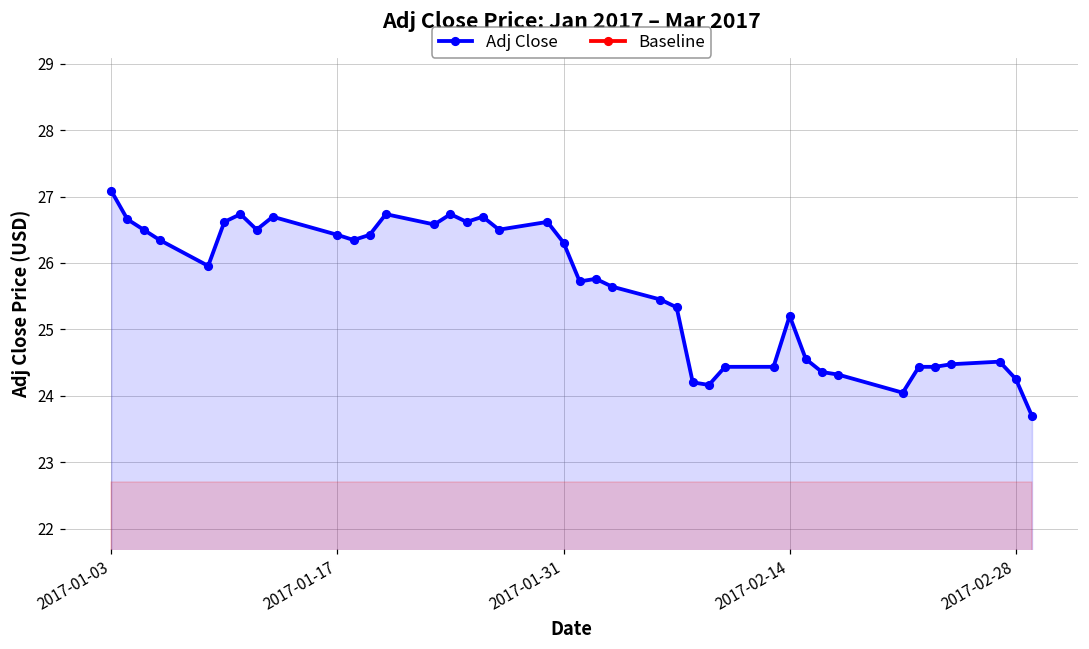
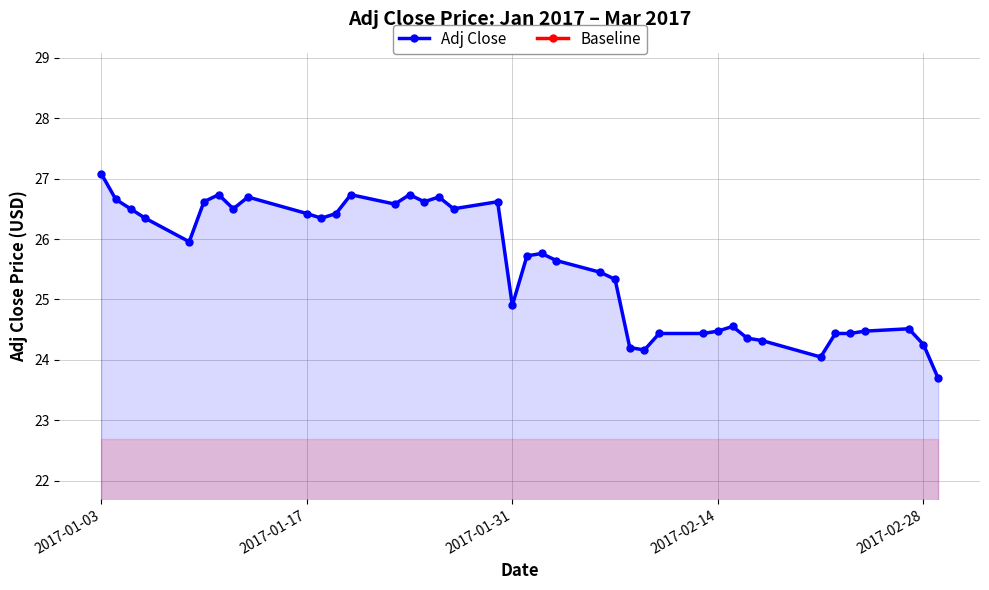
Adj Close, 2017-01-31: 26.3 -> 24.9
Adj Close, 2017-02-14: 25.2 -> 24.5
